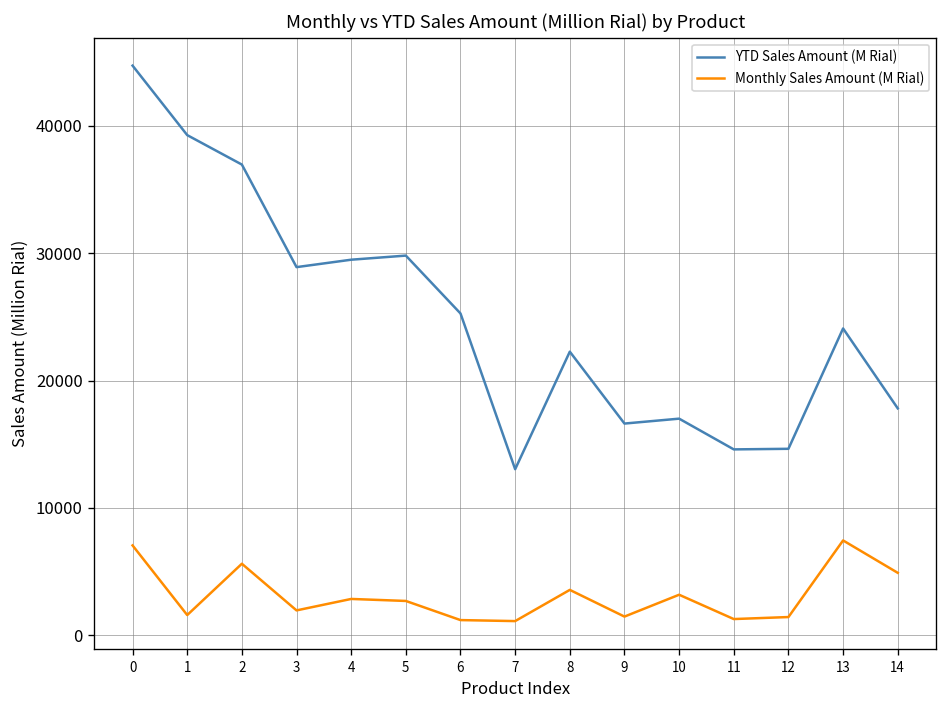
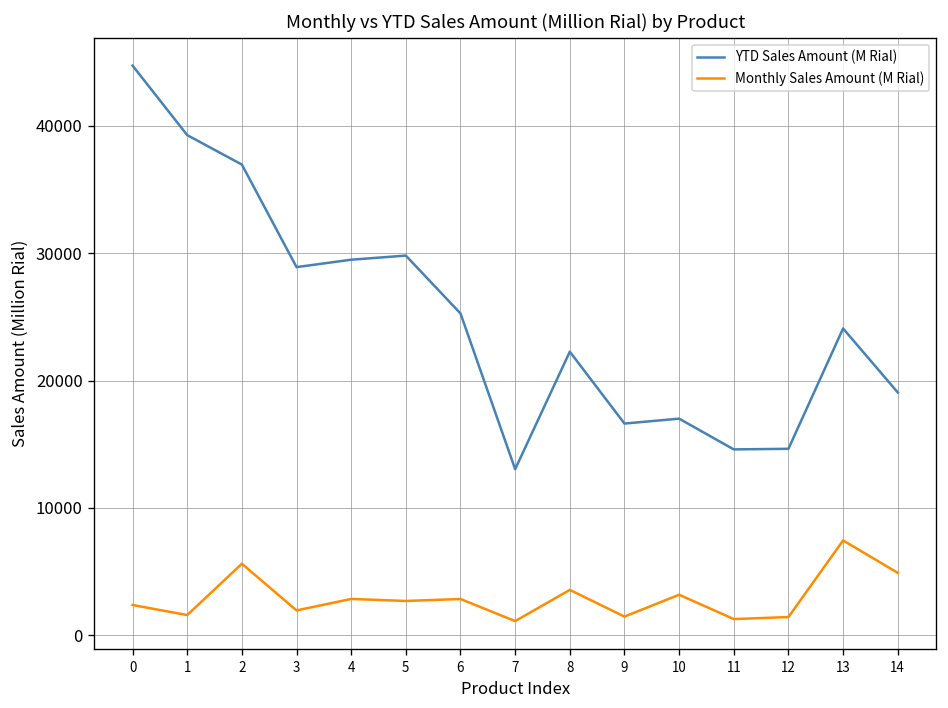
Monthly Sales Amount (M Rial), 0: 7000 -> 2400
Monthly Sales Amount (M Rial), 6: 1200 -> 2800
YTD Sales Amount (M Rial), 14: 17800 -> 19100
